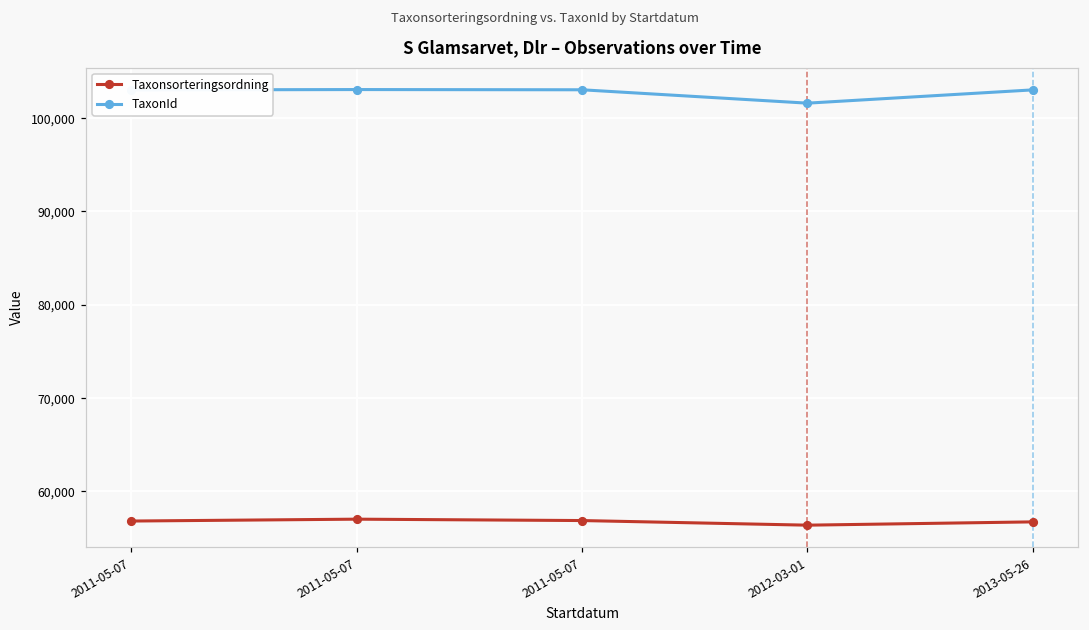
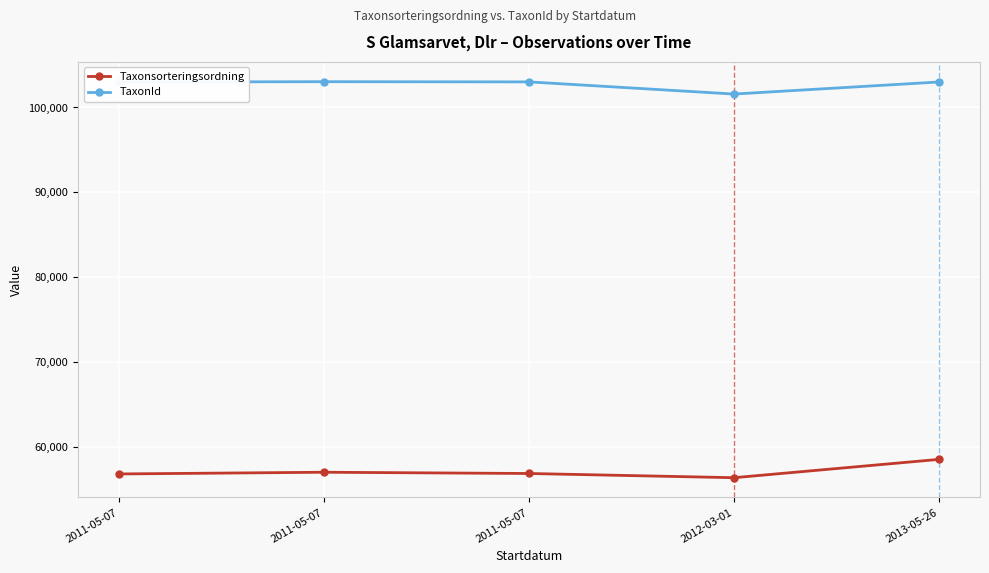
Taxonsorteringsordning, 2013-05-26: 57,000 -> 59,000
